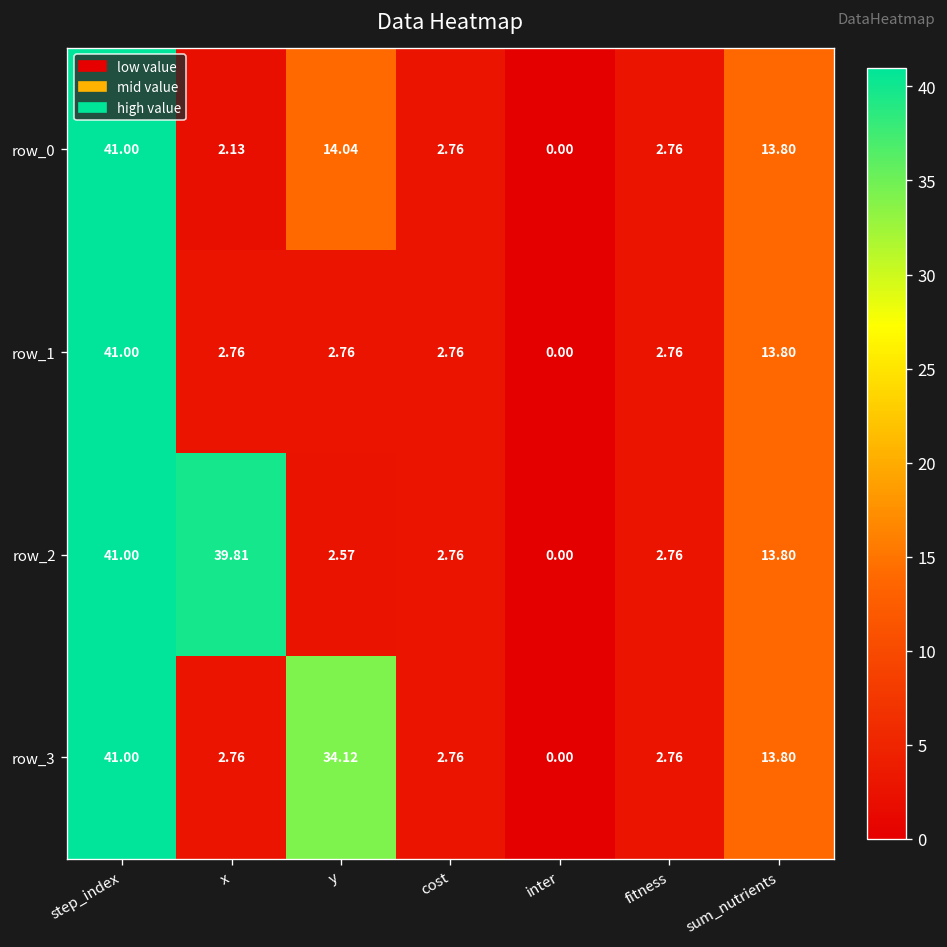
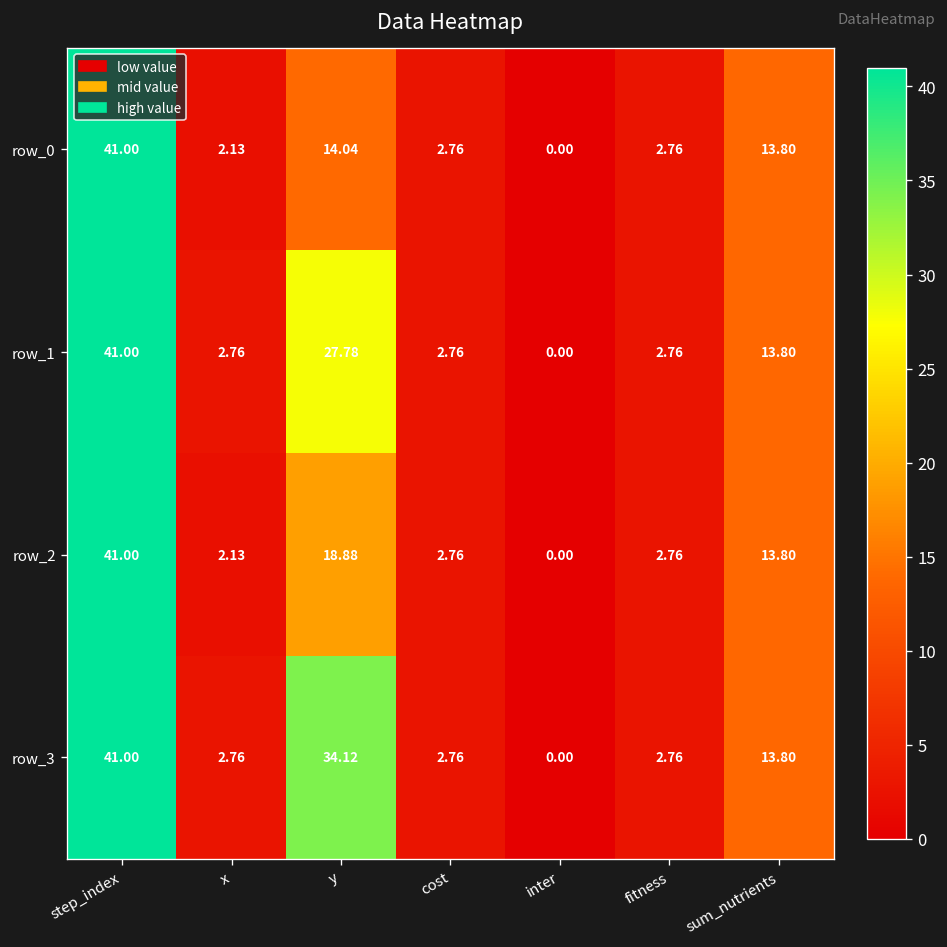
row_1, y: 2.76 -> 27.78
row_2, x: 39.81 -> 2.13
row_2, y: 2.57 -> 18.88
